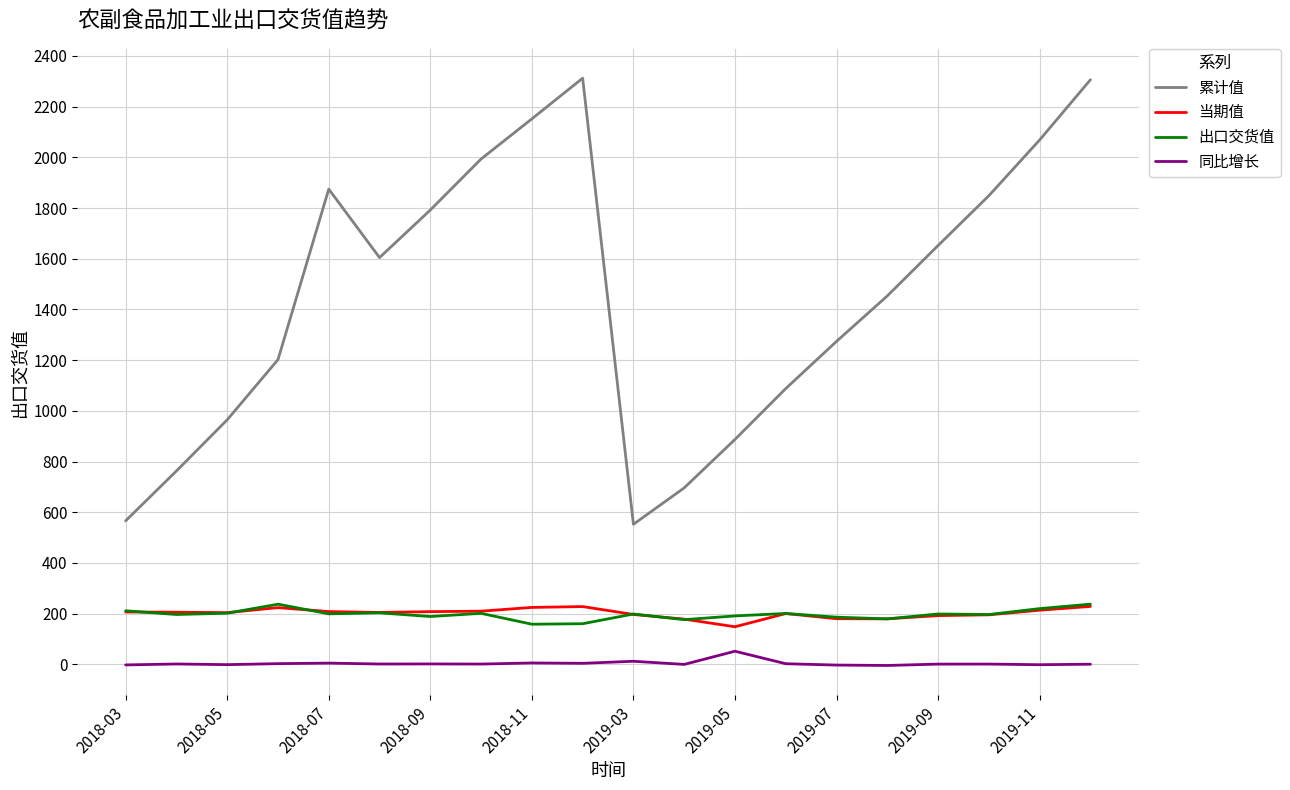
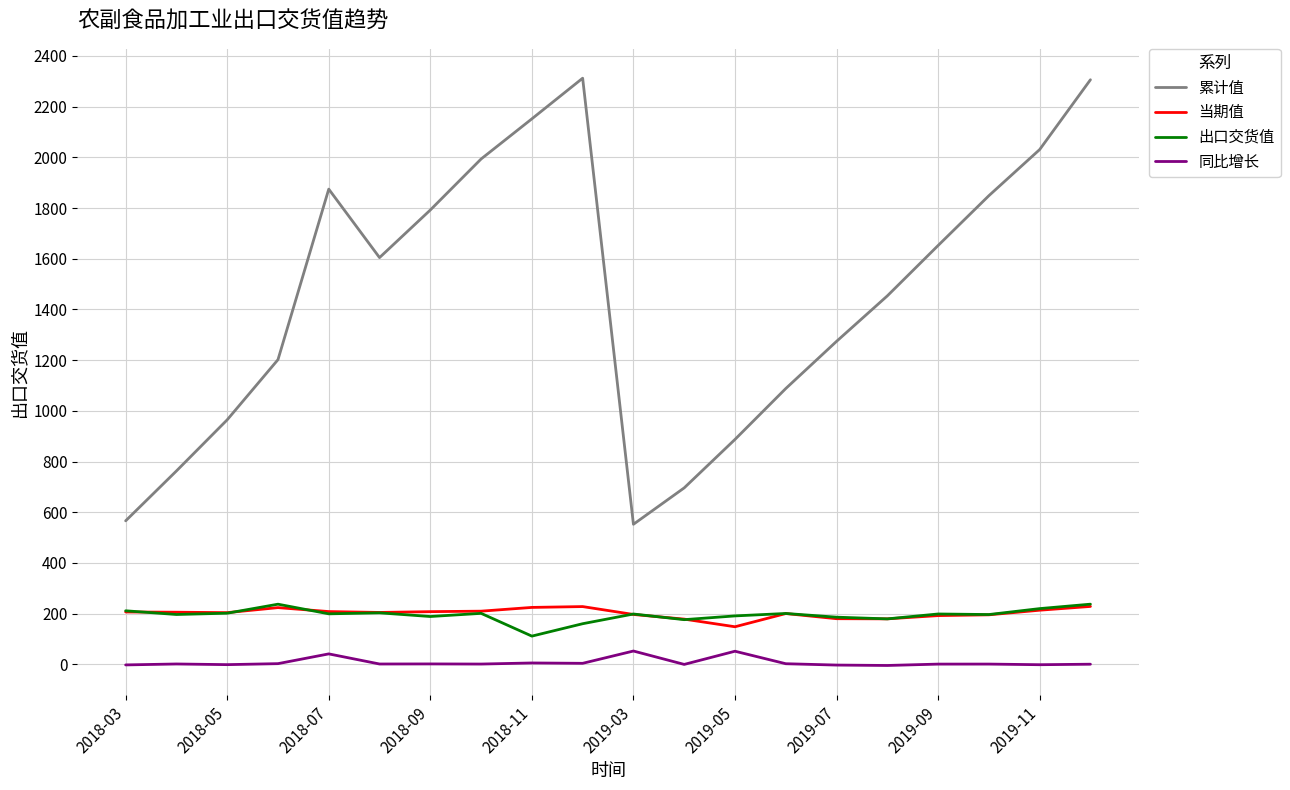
同比增长, 2018-07: 0 -> 40
出口交货值, 2018-11: 160 -> 110
同比增长, 2019-03: 10 -> 50
累计值, 2019-11: 2070 -> 2030
